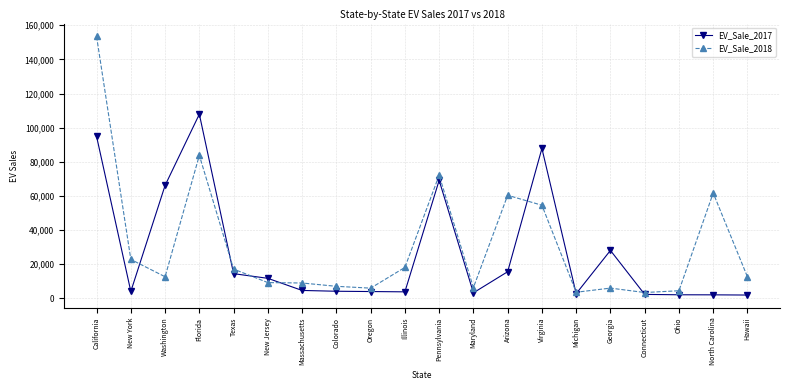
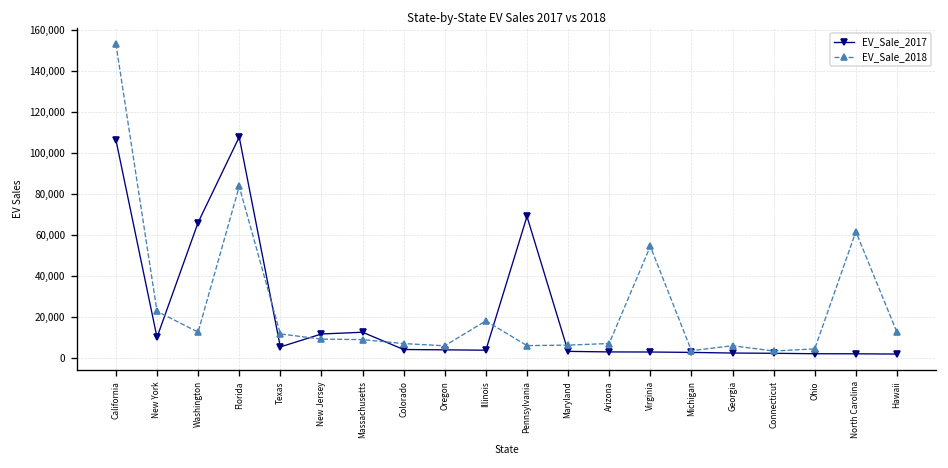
EV_Sale_2017, California: 95,000 -> 107,000
EV_Sale_2017, New York: 4,000 -> 10,000
EV_Sale_2017, Texas: 14,000 -> 5,000
EV_Sale_2018, Texas: 17,000 -> 12,000
EV_Sale_2017, Massachusetts: 5,000 -> 13,000
EV_Sale_2018, Pennsylvania: 72,000 -> 6,000
EV_Sale_2017, Arizona: 16,000 -> 3,000
EV_Sale_2018, Arizona: 60,000 -> 7,000
EV_Sale_2017, Virginia: 88,000 -> 3,000
EV_Sale_2017, Georgia: 28,000 -> 2,000
